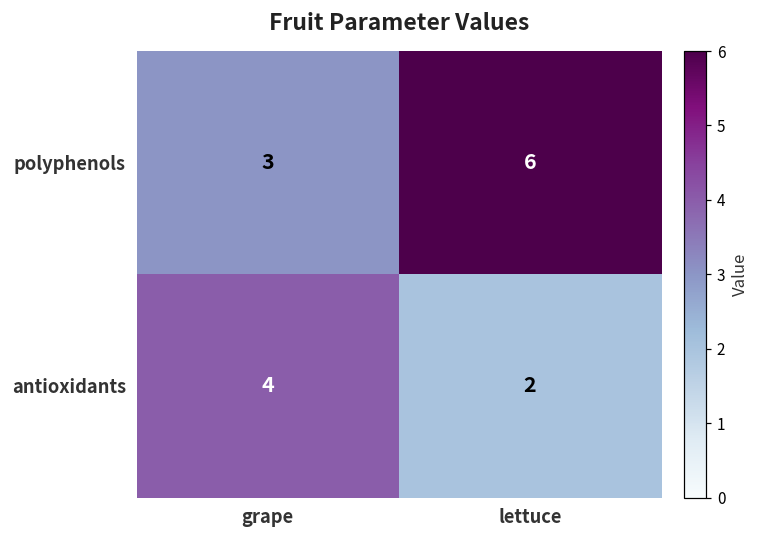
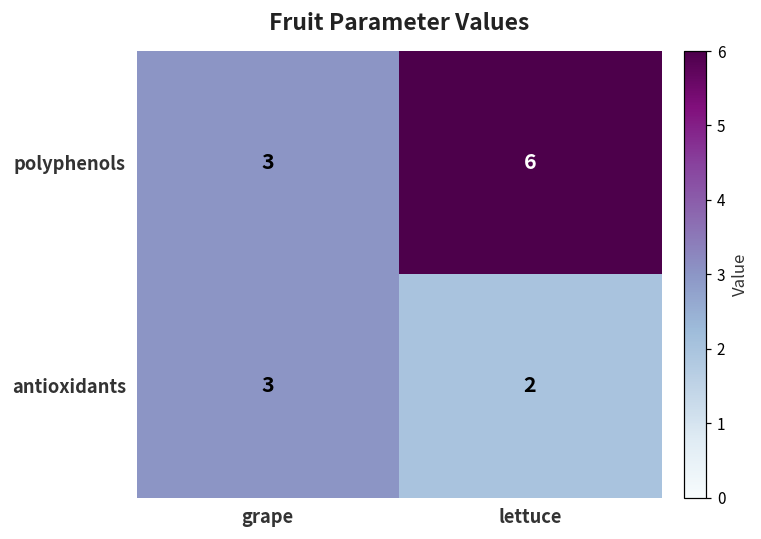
antioxidants, grape: 4 -> 3
